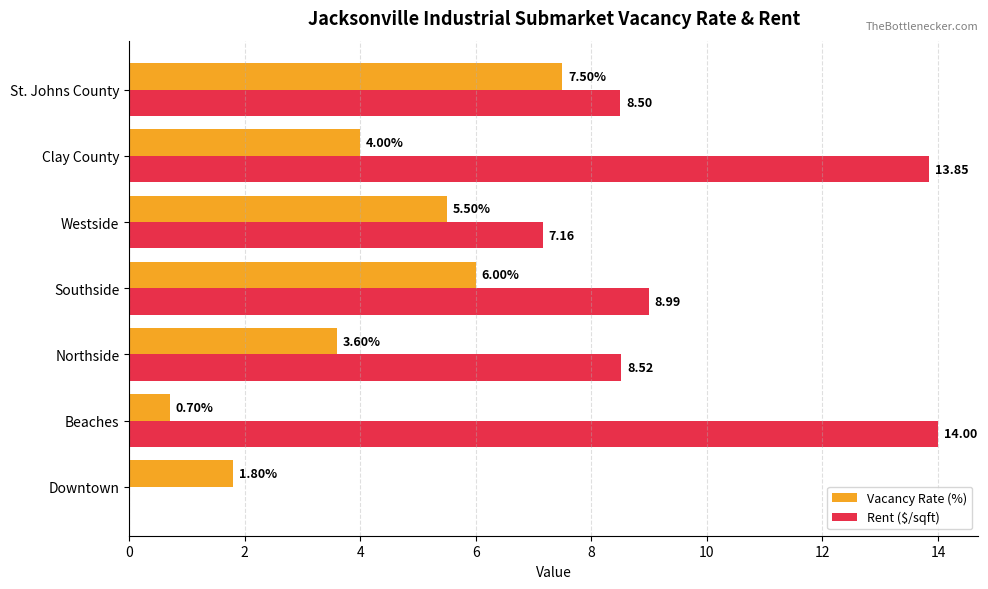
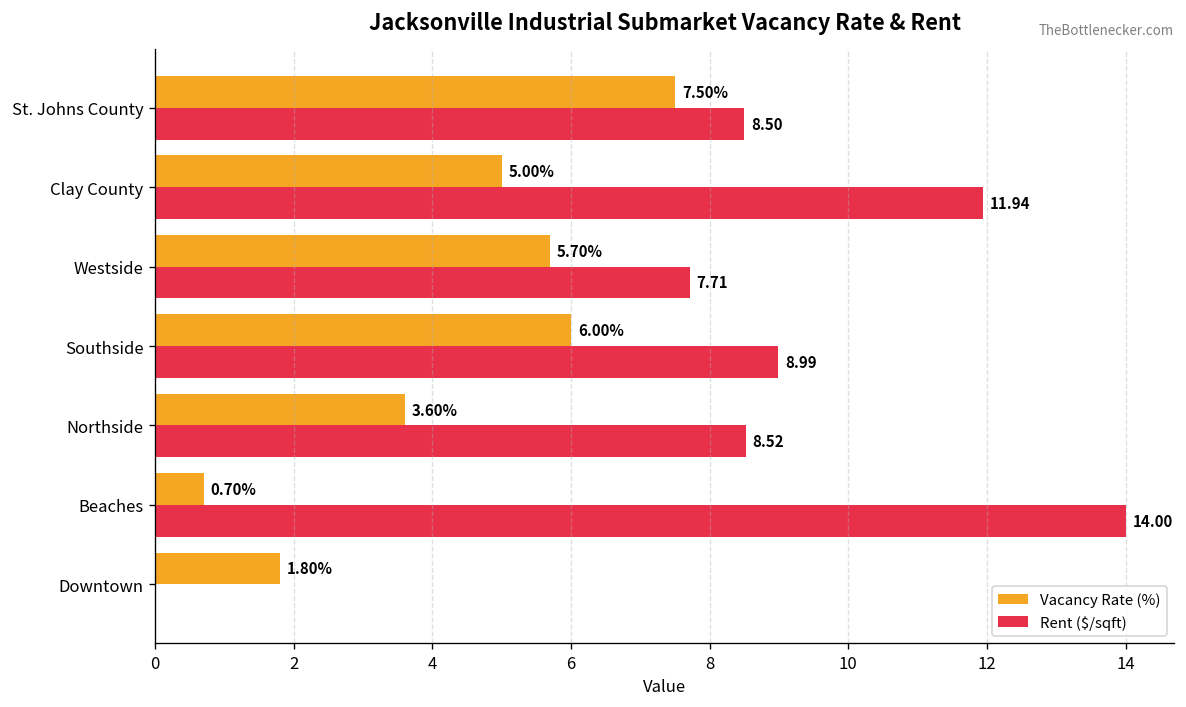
Vacancy Rate (%), Clay County: 4.00% -> 5.00%
Rent ($/sqft), Clay County: 13.85 -> 11.94
Vacancy Rate (%), Westside: 5.50% -> 5.70%
Rent ($/sqft), Westside: 7.16 -> 7.71
